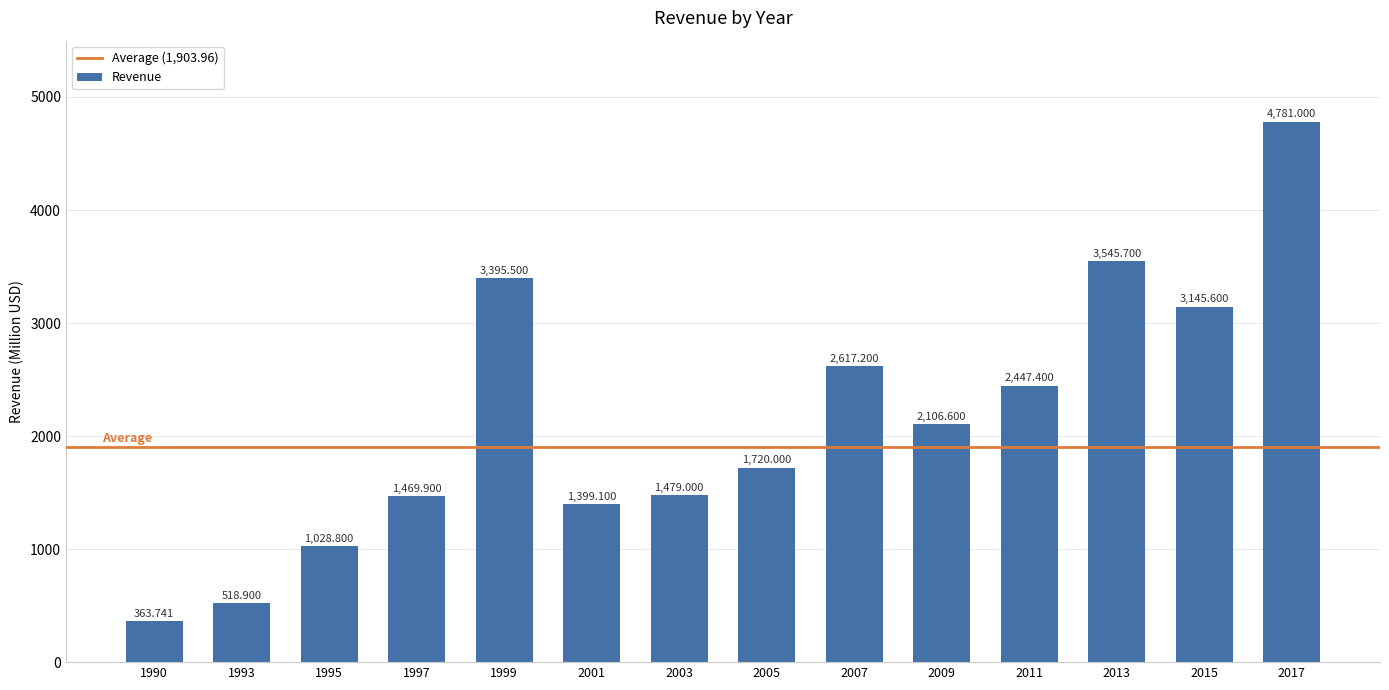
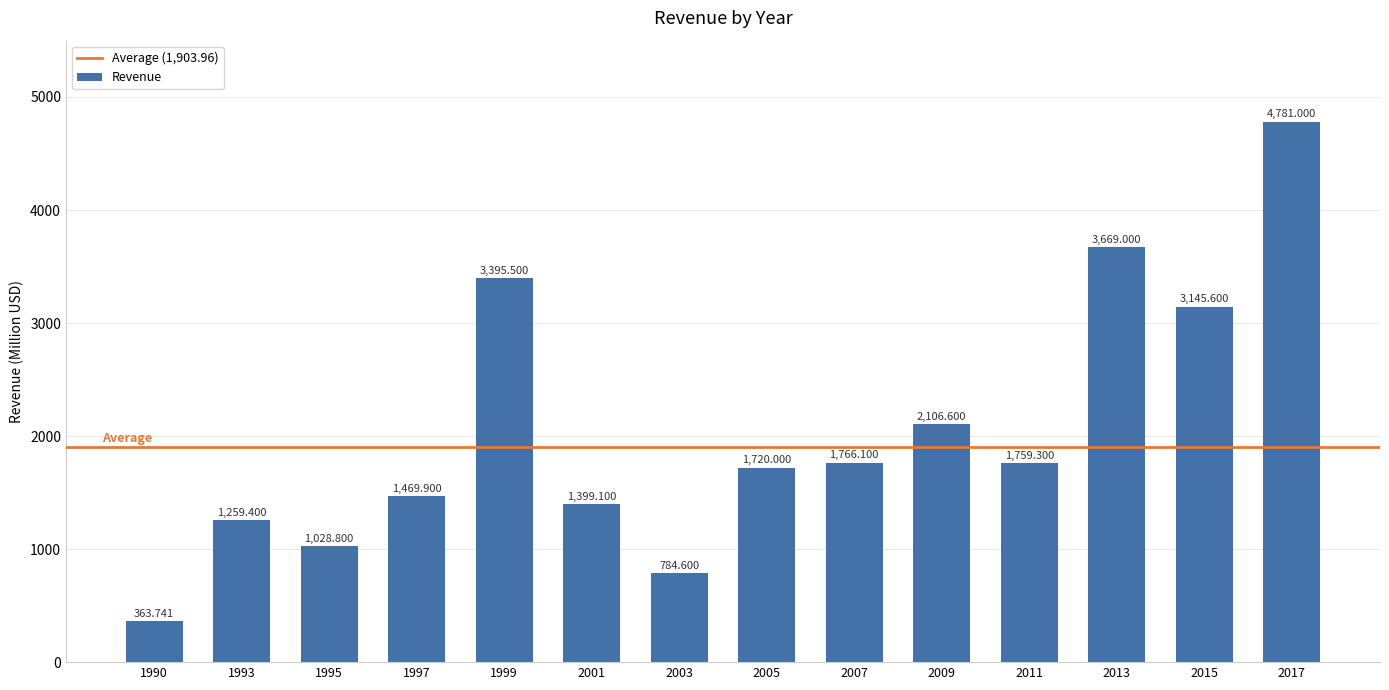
1993: 518.900 -> 1,259.400
2003: 1,479.000 -> 784.600
2007: 2,617.200 -> 1,766.100
2011: 2,447.400 -> 1,759.300
2013: 3,545.700 -> 3,669.000
